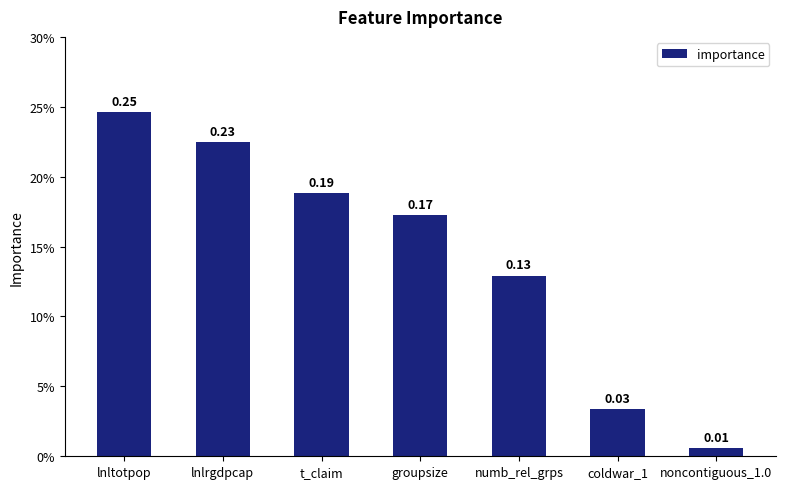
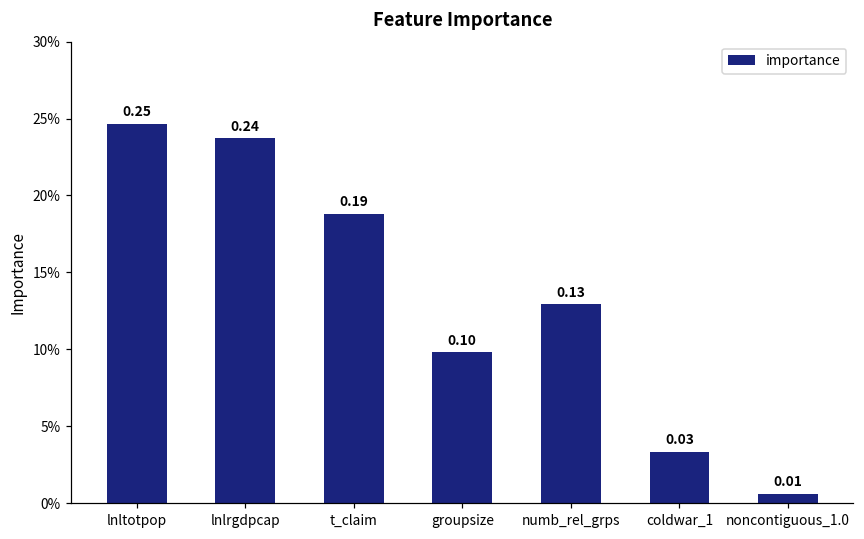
lnlrgdpcap: 0.23 -> 0.24
groupsize: 0.17 -> 0.10
